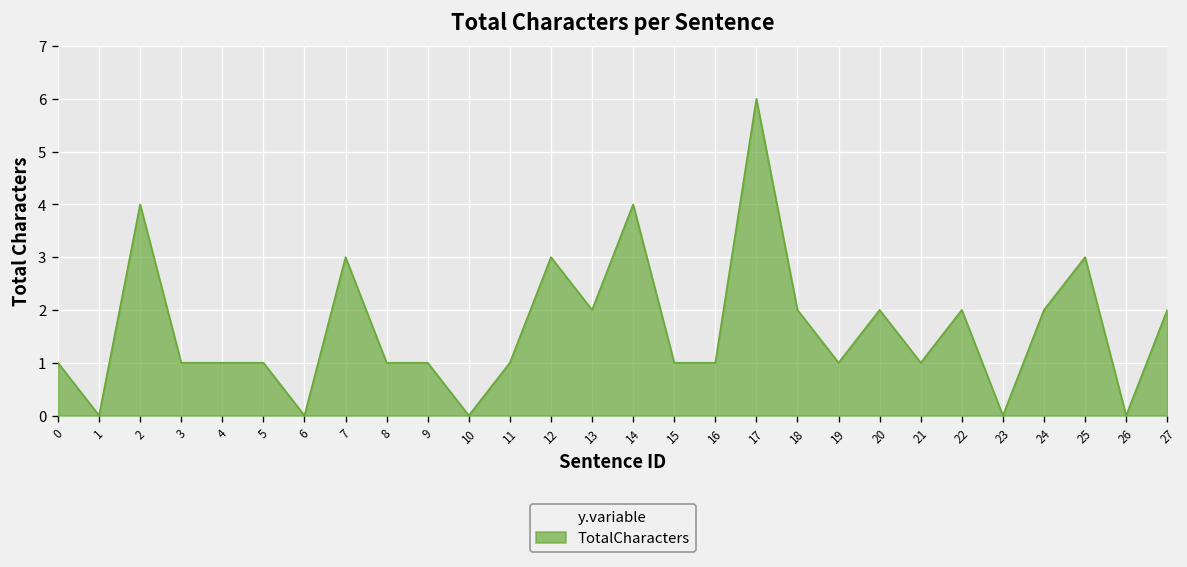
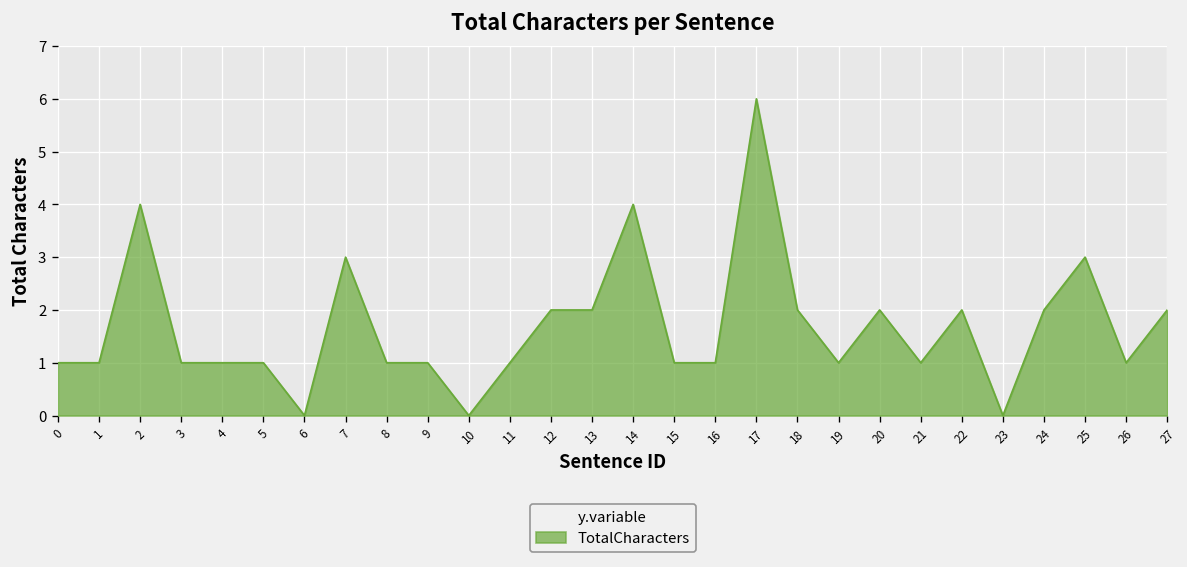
1: 0 -> 1
12: 3 -> 2
26: 0 -> 1
